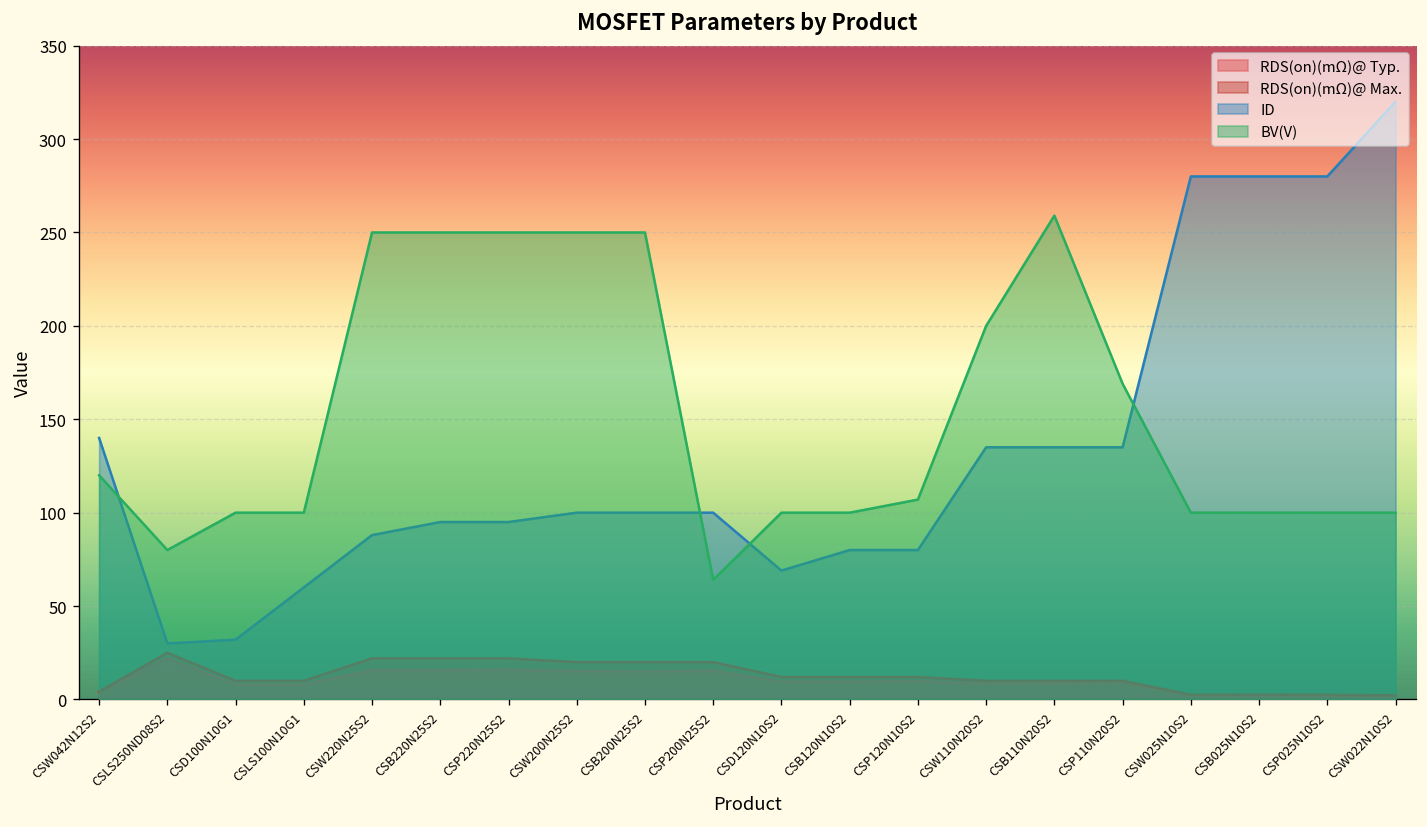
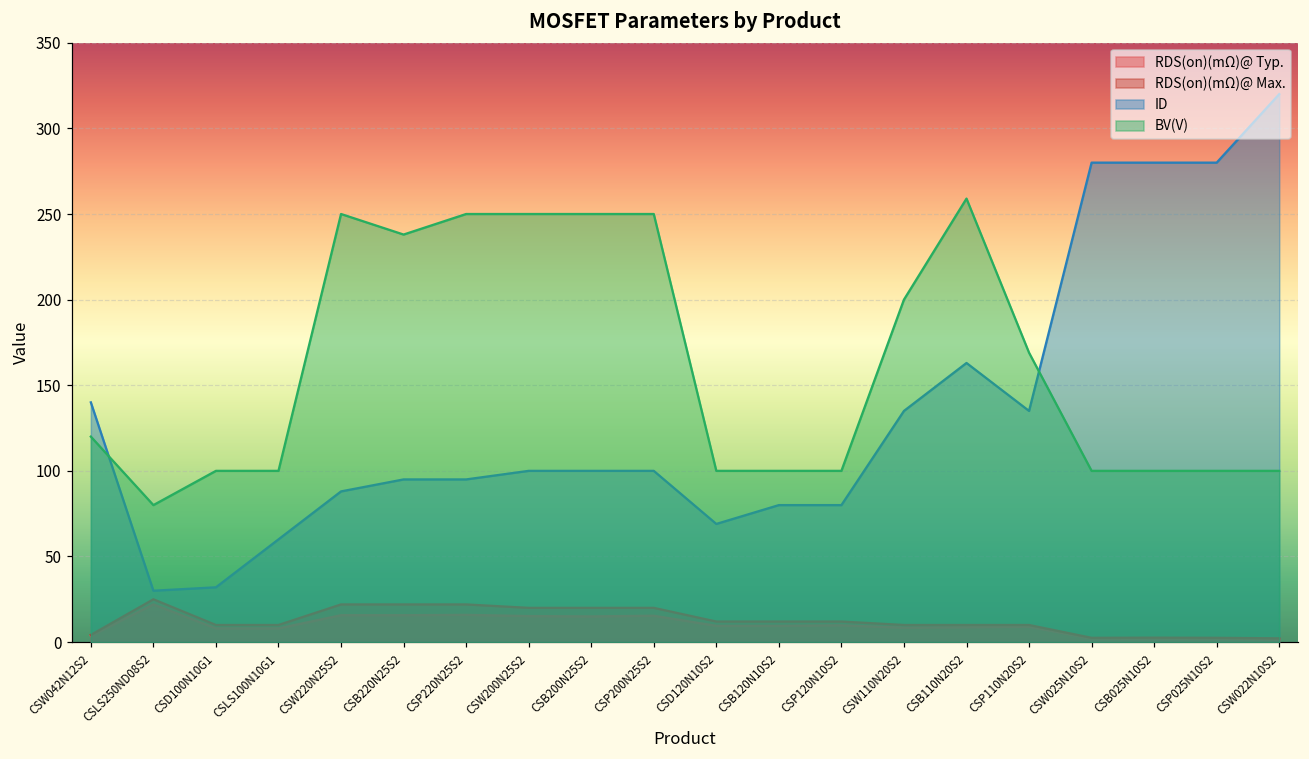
BV(V), CSB220N25S2: 250 -> 238
BV(V), CSP200N25S2: 64 -> 250
BV(V), CSP120N10S2: 107 -> 100
ID, CSB110N20S2: 135 -> 163
